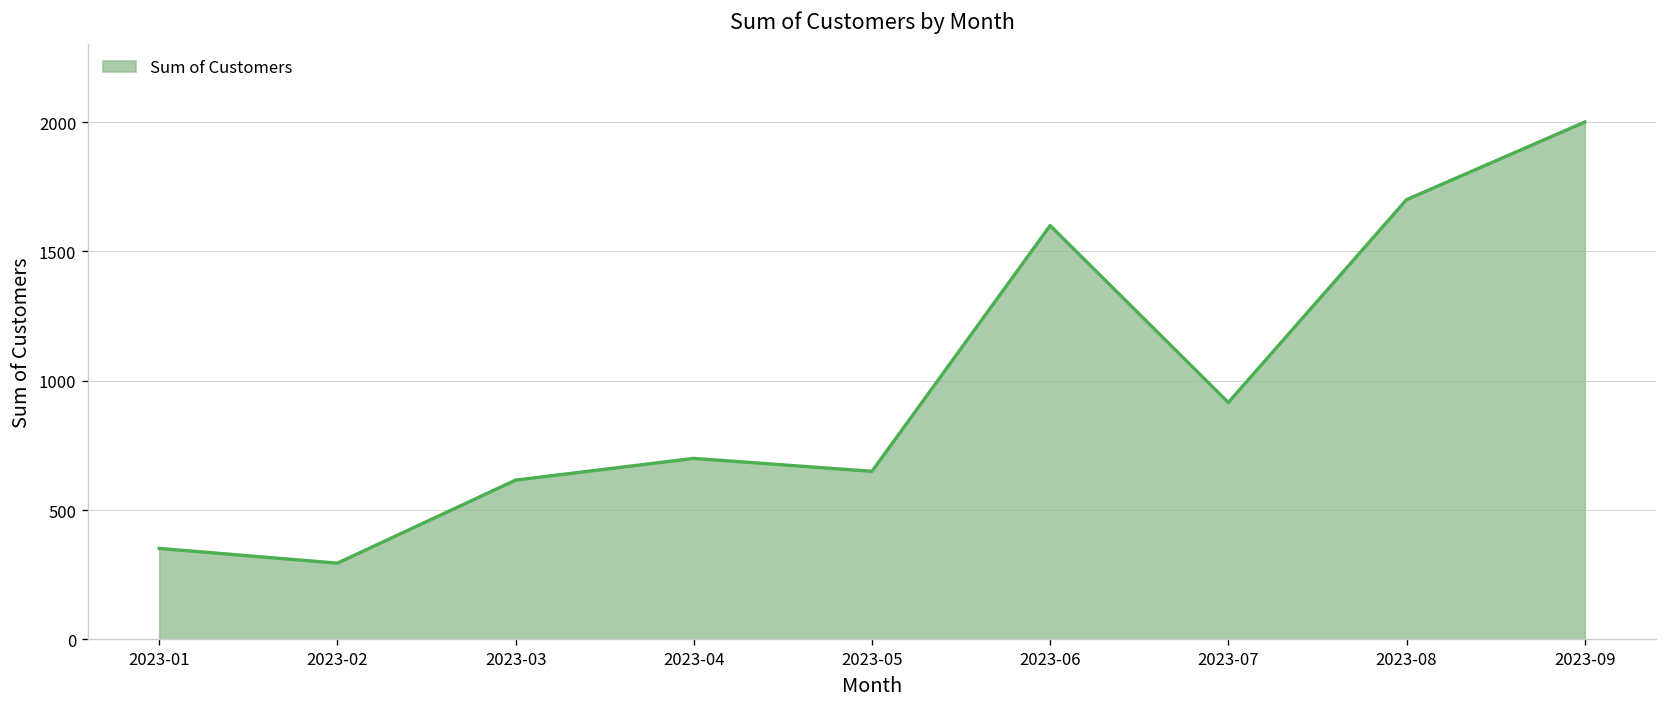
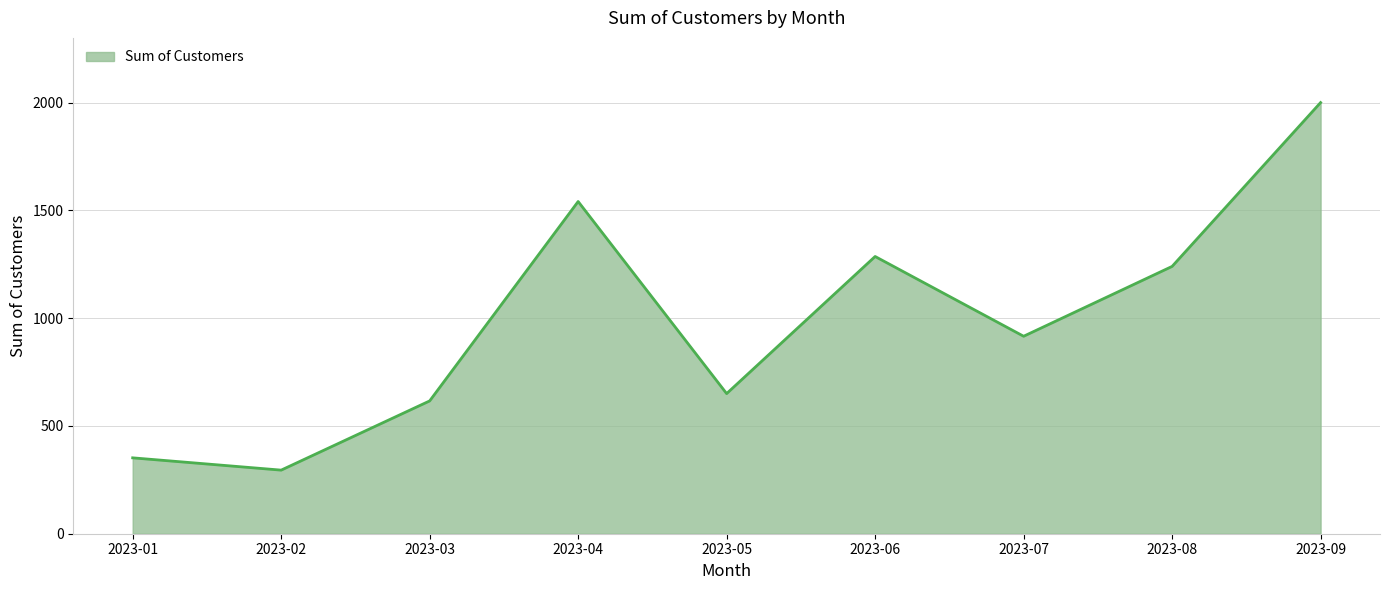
2023-04: 700 -> 1540
2023-06: 1600 -> 1290
2023-08: 1700 -> 1240
